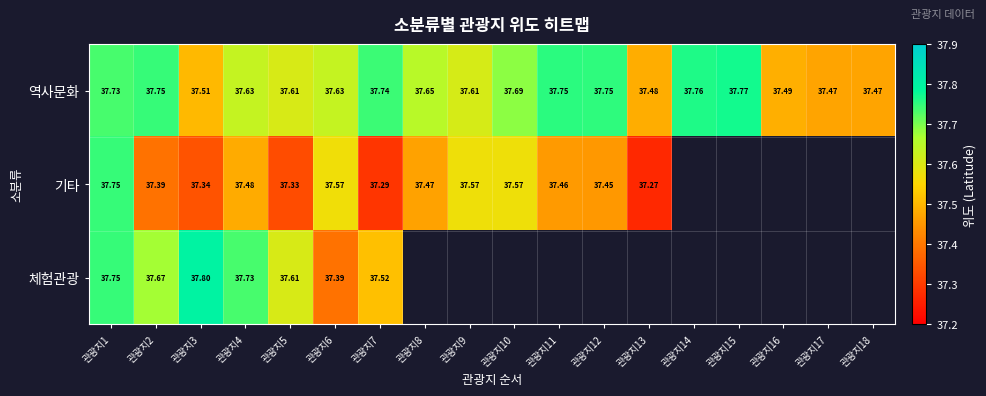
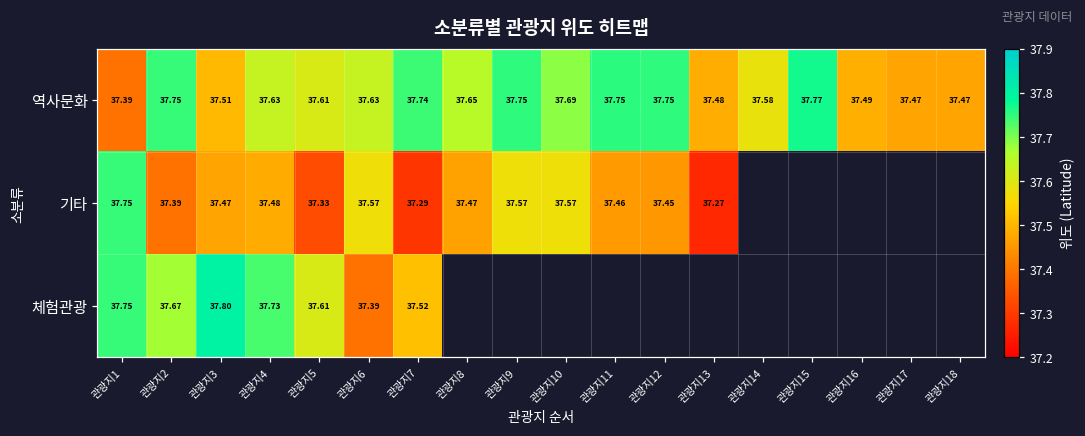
역사문화, 관광지1: 37.73 -> 37.39
역사문화, 관광지9: 37.61 -> 37.75
역사문화, 관광지14: 37.76 -> 37.58
기타, 관광지3: 37.34 -> 37.47
